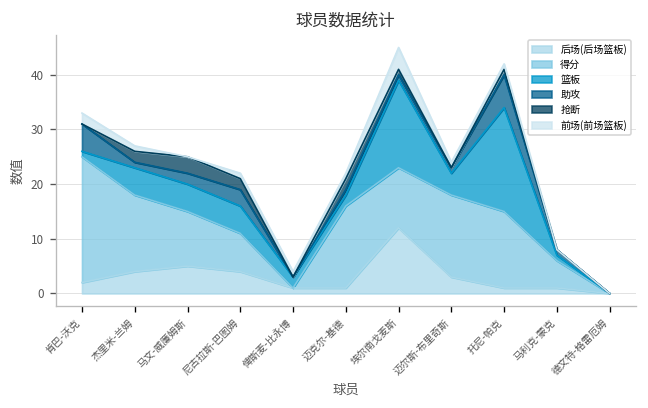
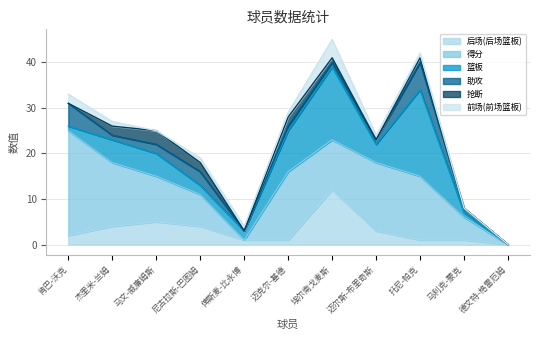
篮板, 尼古拉斯-巴图姆: 5 -> 2
篮板, 迈克尔-基德: 2 -> 9
